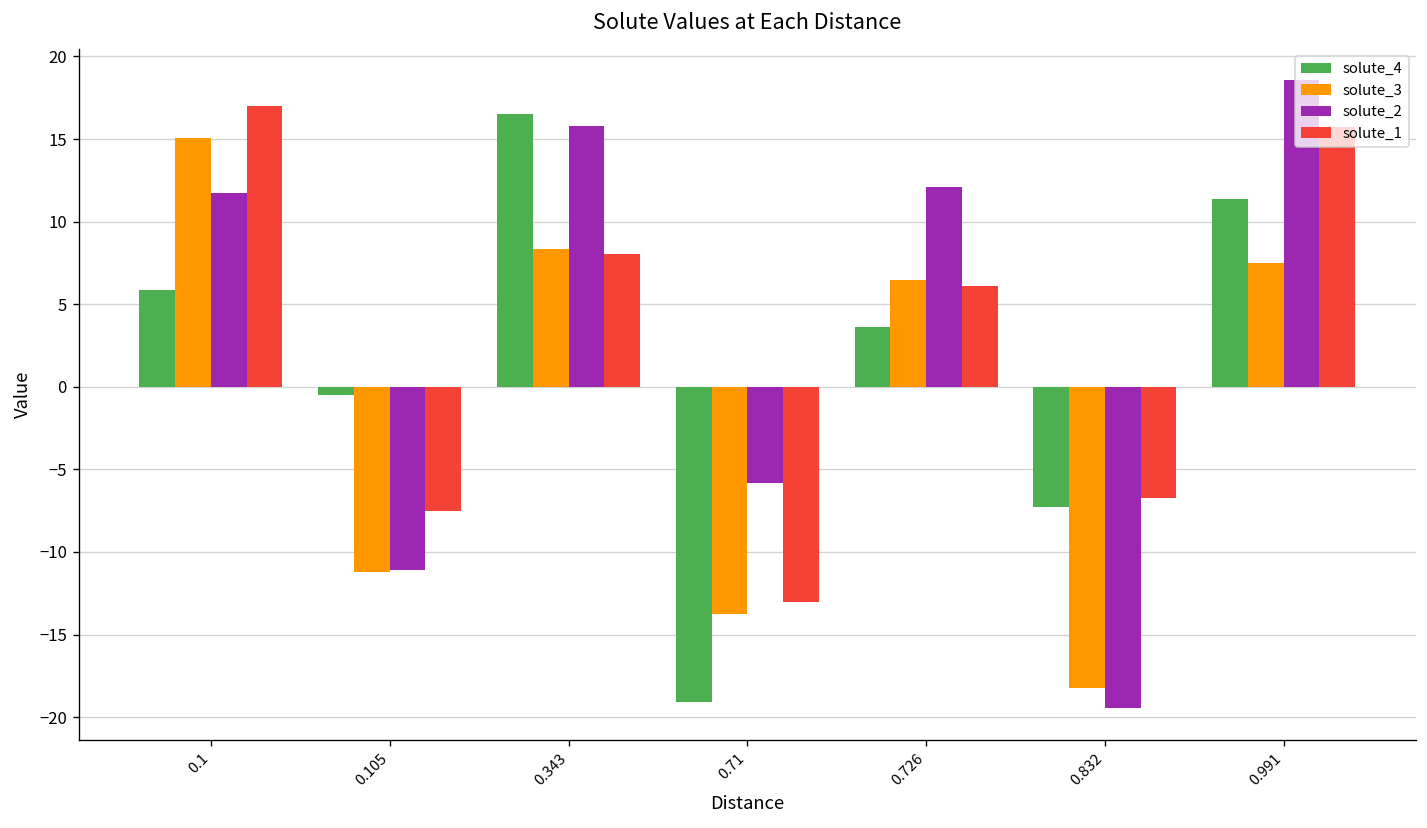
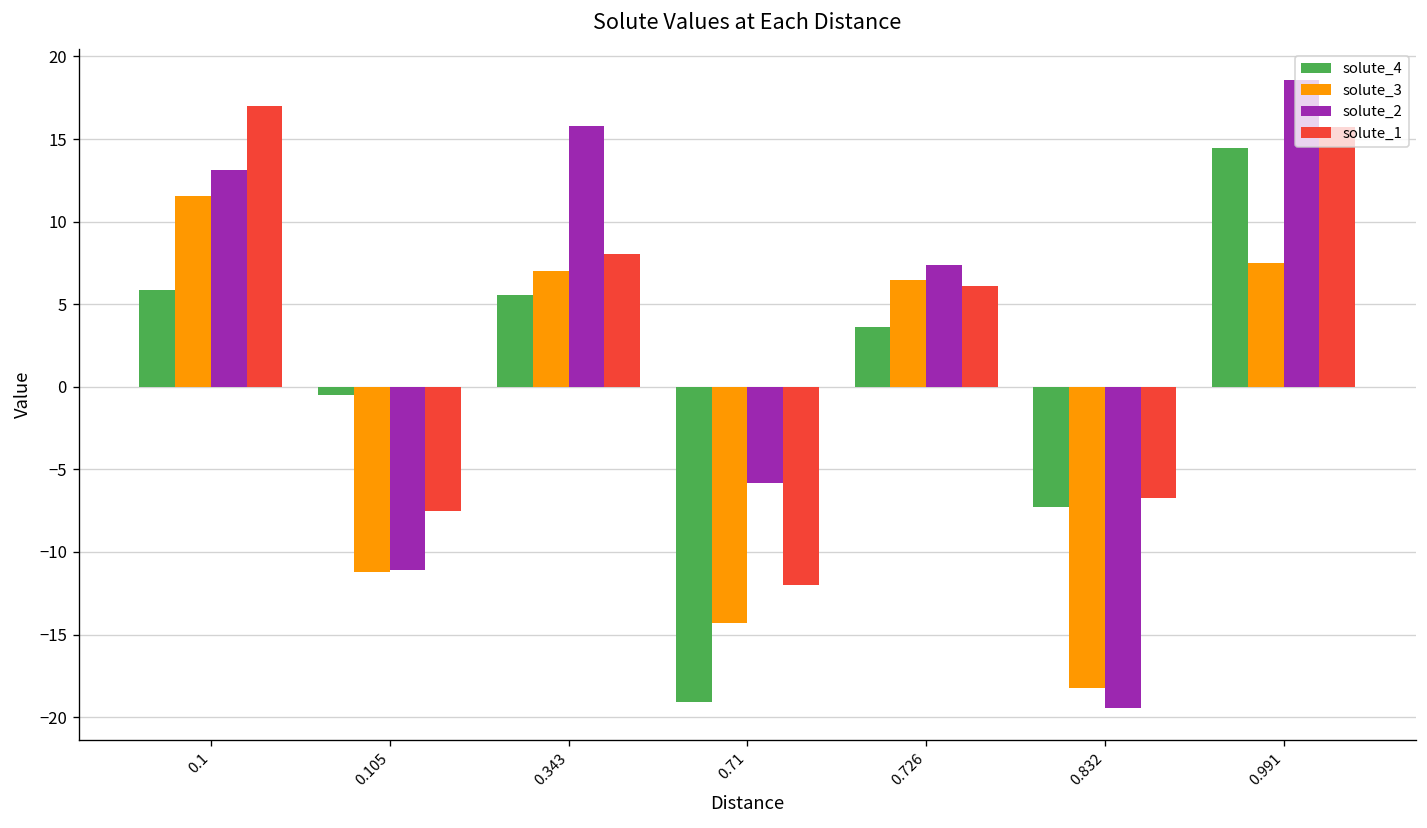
solute_3, 0.1: 15.1 -> 11.5
solute_2, 0.1: 11.8 -> 13.1
solute_4, 0.343: 16.5 -> 5.6
solute_3, 0.343: 8.4 -> 7.0
solute_3, 0.71: -13.7 -> -14.3
solute_1, 0.71: -13 -> -12
solute_2, 0.726: 12.1 -> 7.4
solute_4, 0.991: 11.4 -> 14.5
